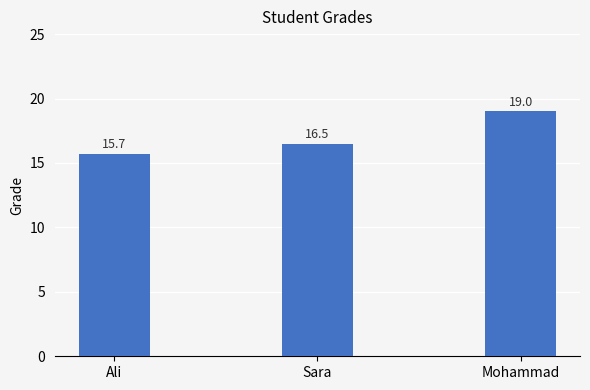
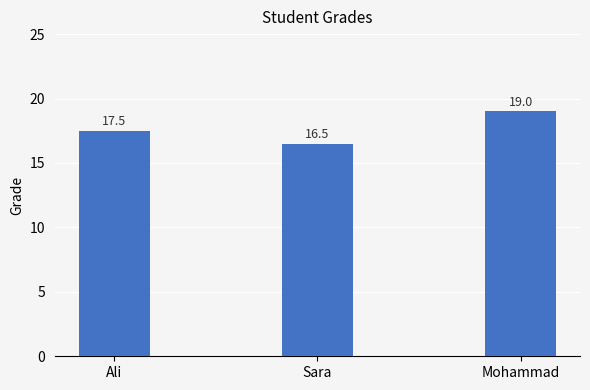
Ali: 15.7 -> 17.5
